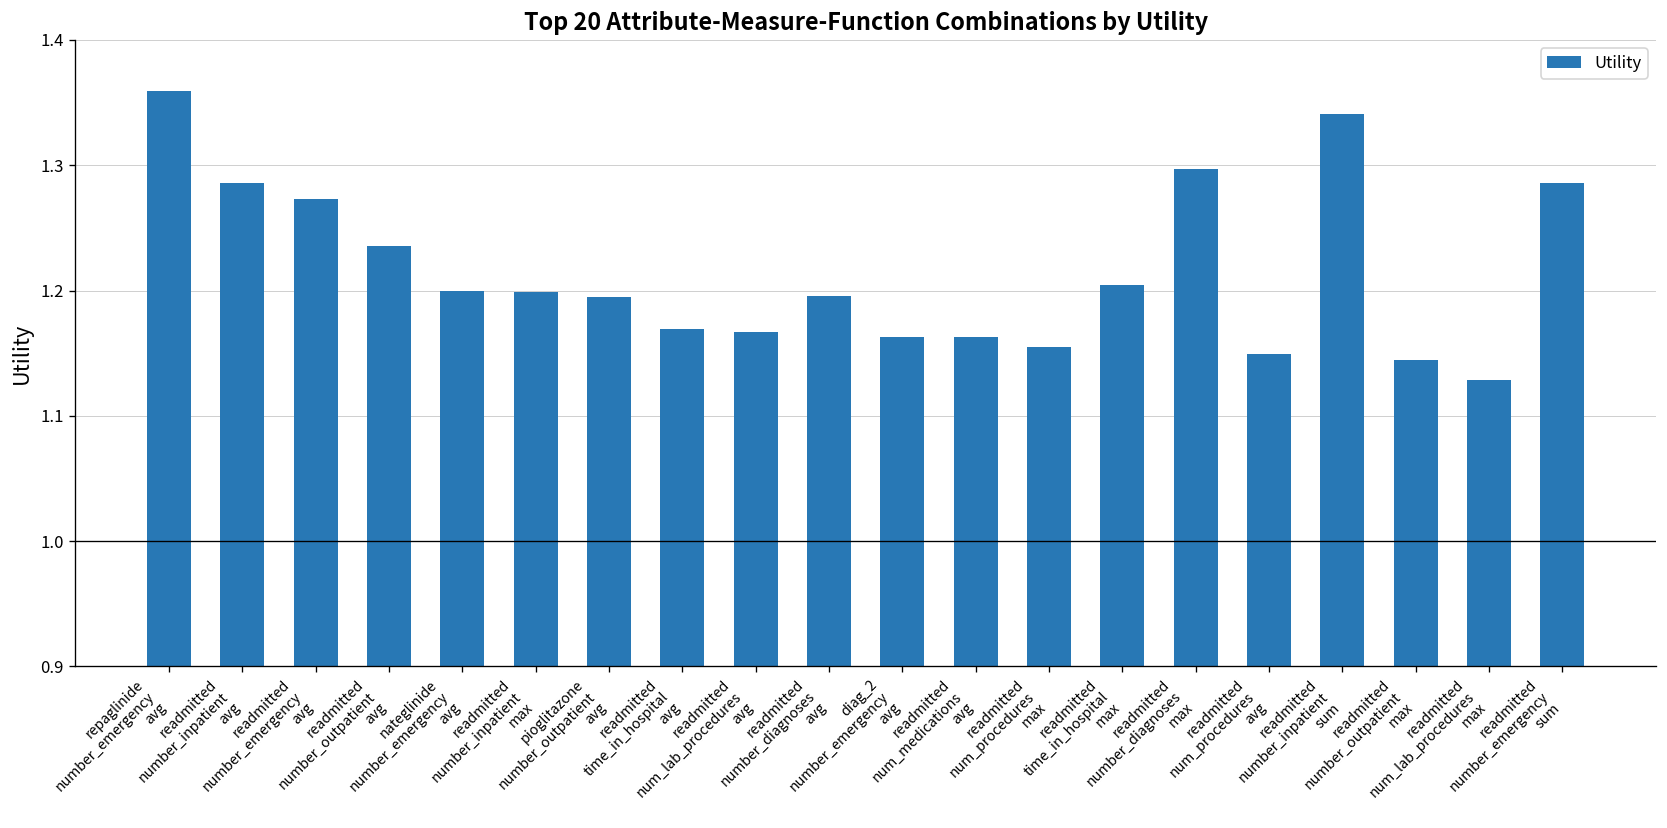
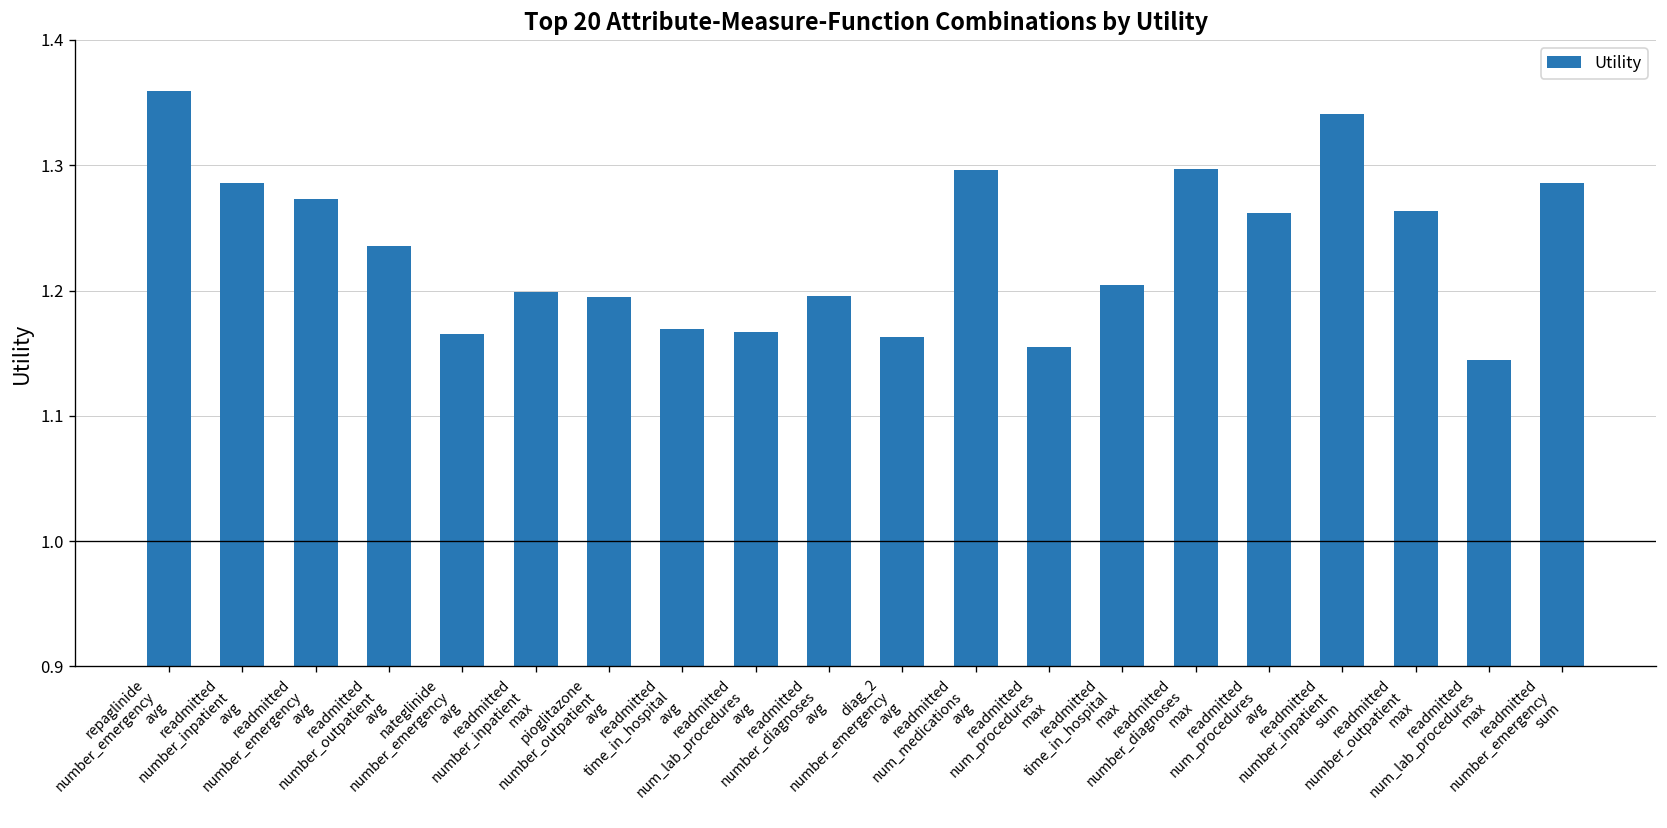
nateglinide number_emergency avg: 1.199 -> 1.165
readmitted num_medications avg: 1.163 -> 1.296
readmitted num_procedures avg: 1.149 -> 1.262
readmitted number_outpatient max: 1.145 -> 1.264
readmitted num_lab_procedures max: 1.128 -> 1.145
